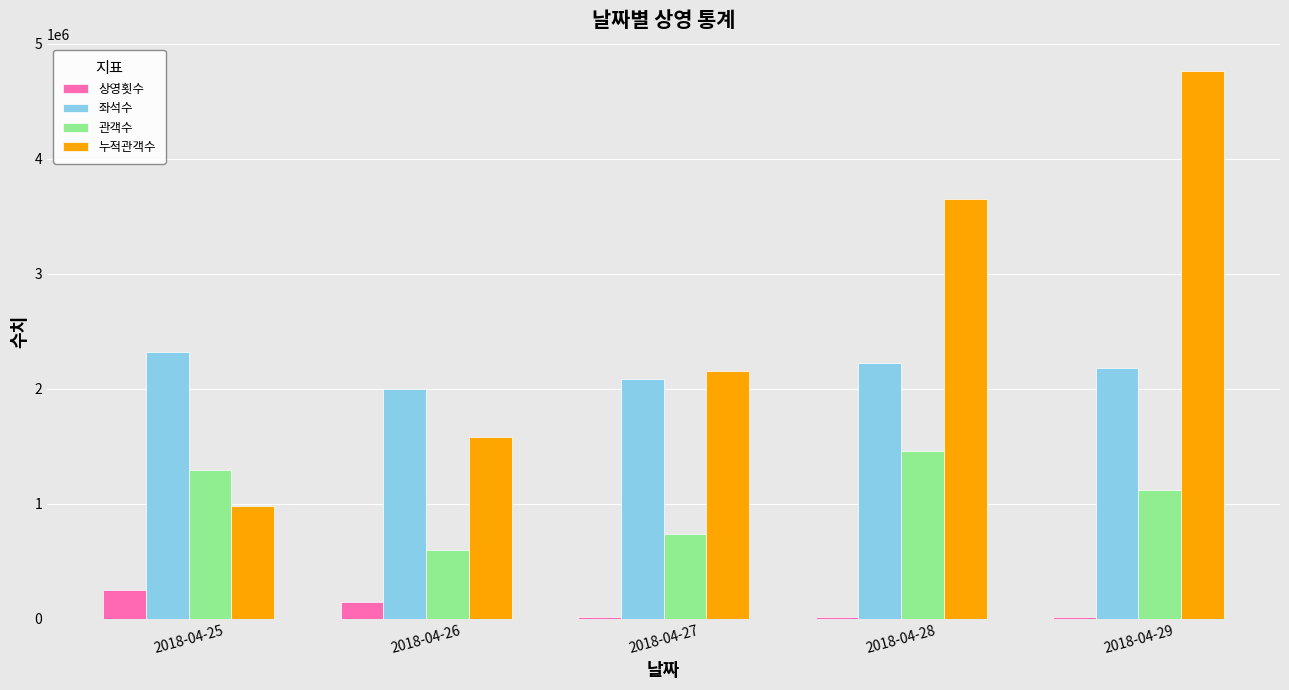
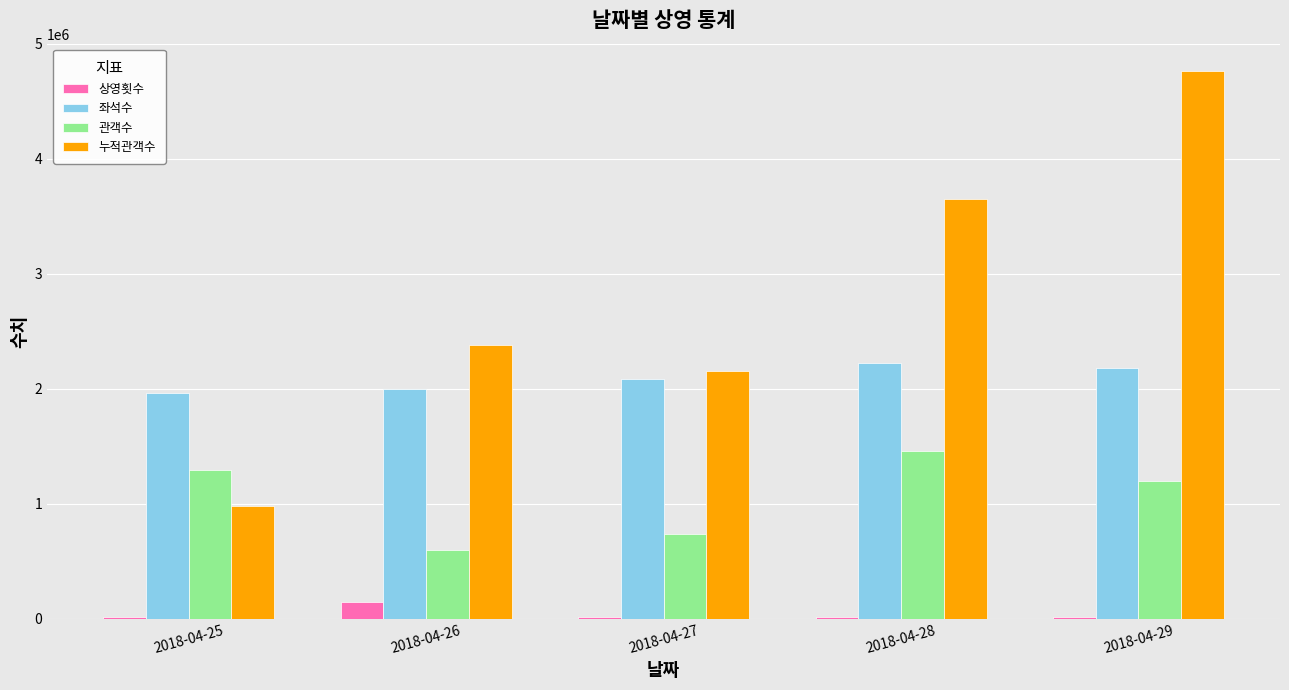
상영횟수, 2018-04-25: 250000 -> 10000
좌석수, 2018-04-25: 2320000 -> 1970000
누적관객수, 2018-04-26: 1580000 -> 2380000
관객수, 2018-04-29: 1110000 -> 1200000
